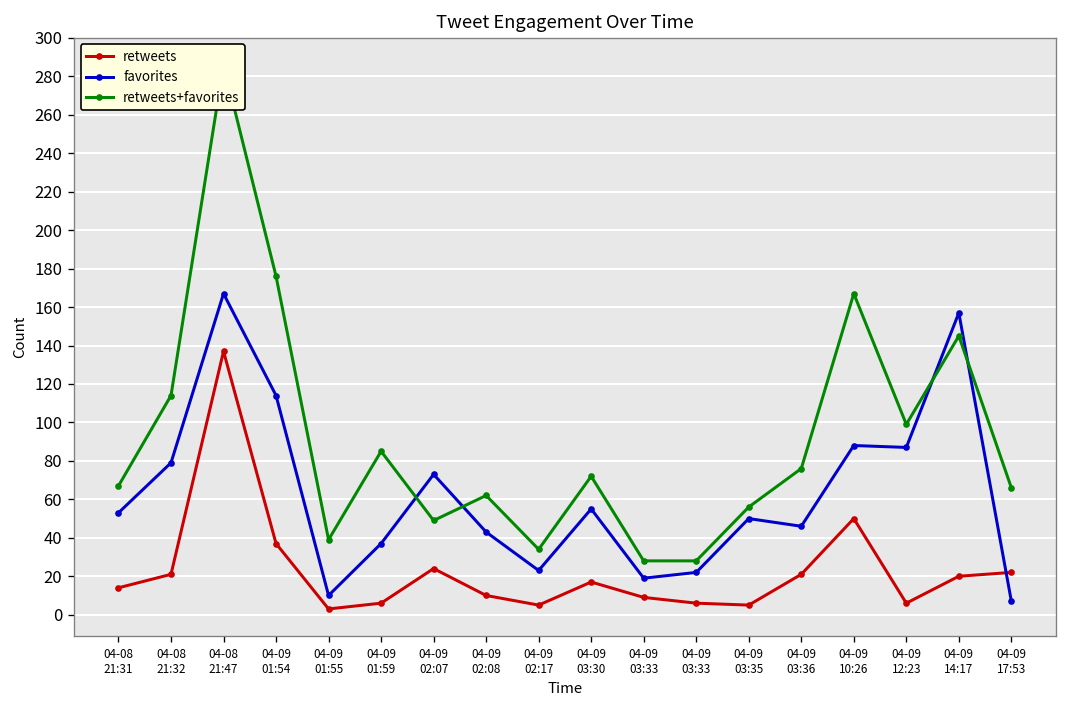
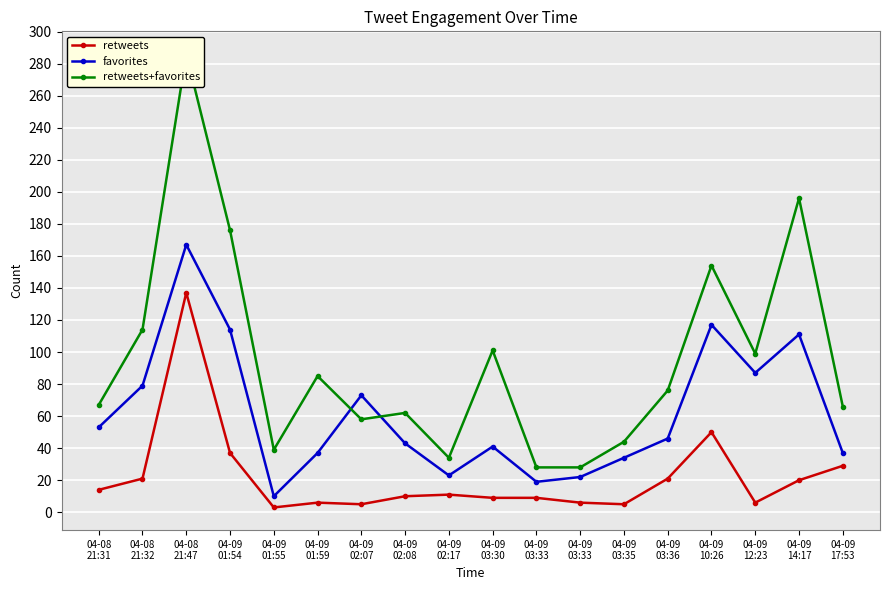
retweets, 04-09 02:07: 24 -> 5
retweets+favorites, 04-09 02:07: 49 -> 58
retweets, 04-09 02:17: 5 -> 11
retweets, 04-09 03:30: 17 -> 9
favorites, 04-09 03:30: 55 -> 41
retweets+favorites, 04-09 03:30: 72 -> 101
favorites, 04-09 03:35: 50 -> 34
retweets+favorites, 04-09 03:35: 56 -> 44
favorites, 04-09 10:26: 88 -> 117
retweets+favorites, 04-09 10:26: 167 -> 154
favorites, 04-09 14:17: 157 -> 111
retweets+favorites, 04-09 14:17: 145 -> 196
retweets, 04-09 17:53: 22 -> 29
favorites, 04-09 17:53: 7 -> 37
